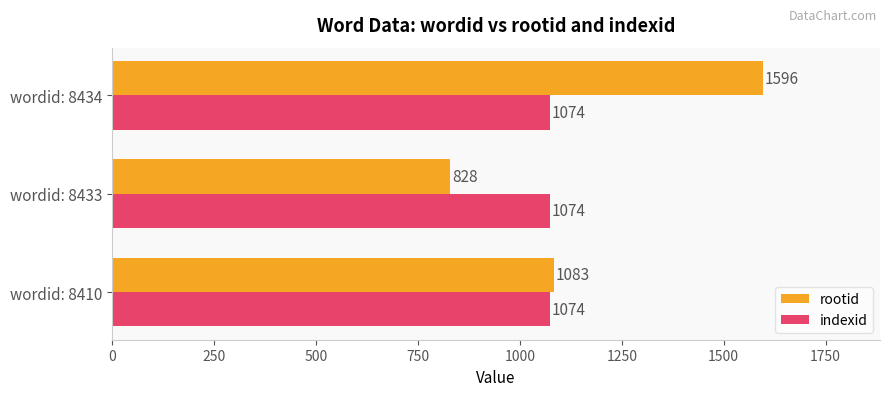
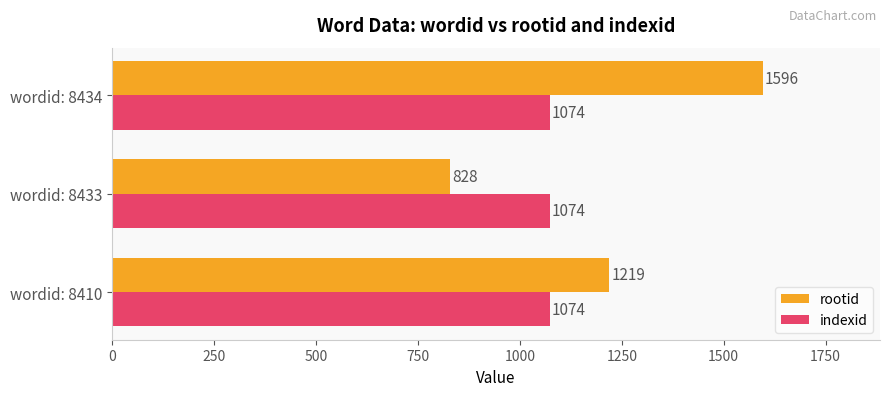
rootid, wordid: 8410: 1083 -> 1219
